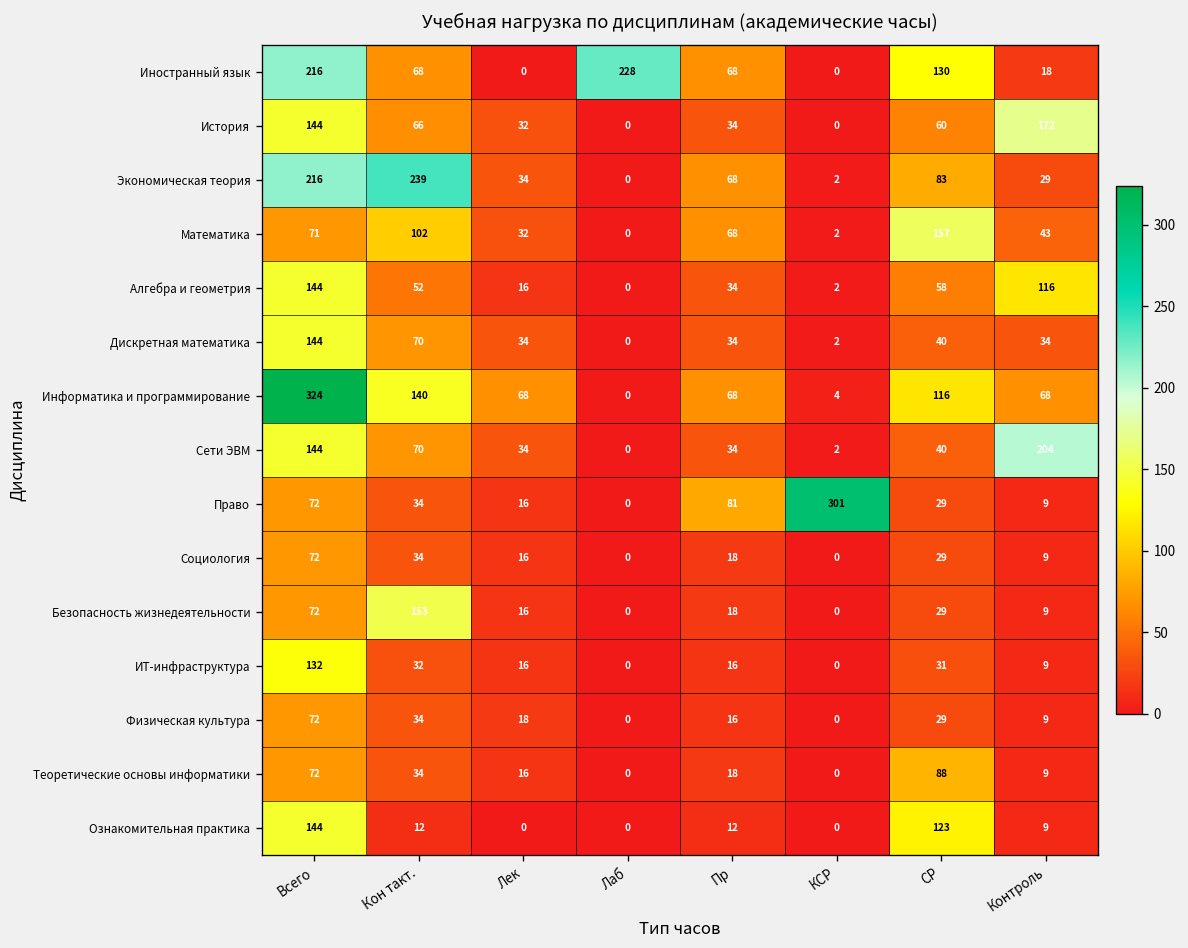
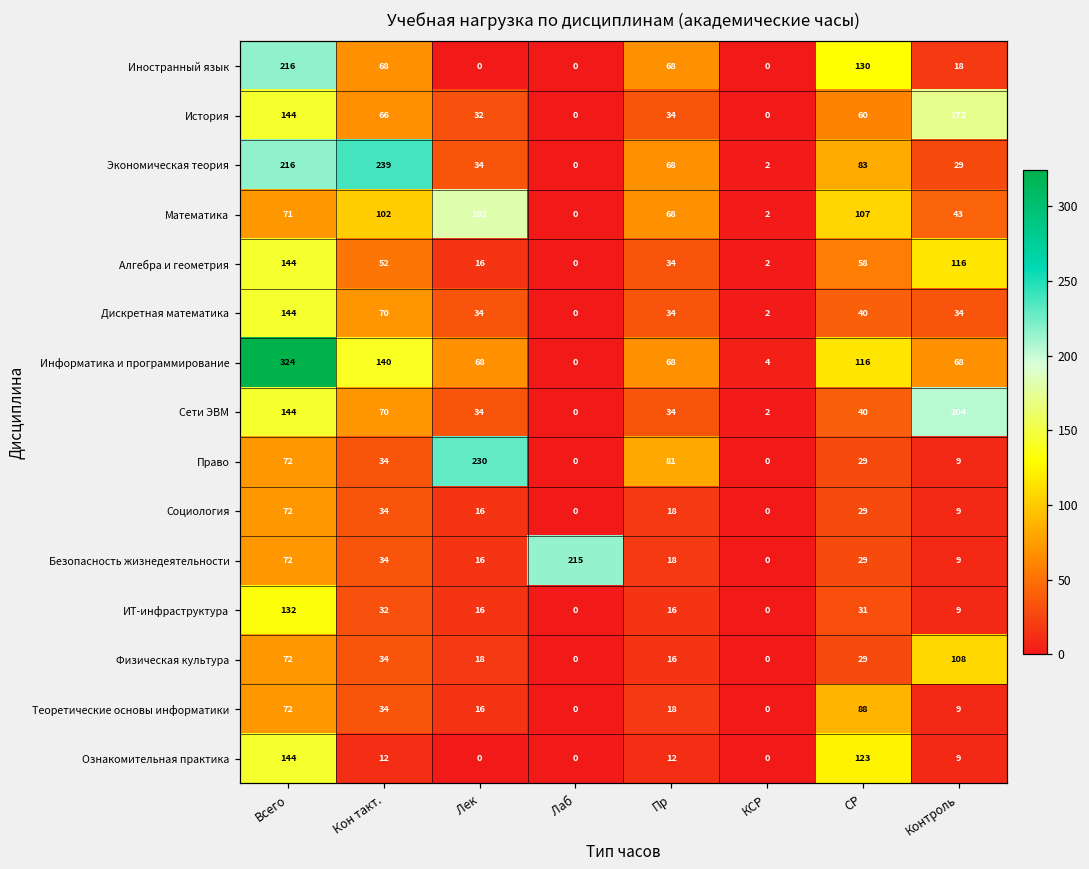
Иностранный язык, Лаб: 228 -> 0
Математика, Лек: 32 -> 182
Математика, СР: 157 -> 107
Право, Лек: 16 -> 230
Право, КСР: 301 -> 0
Безопасность жизнедеятельности, Кон такт.: 153 -> 34
Безопасность жизнедеятельности, Лаб: 0 -> 215
Физическая культура, Контроль: 9 -> 108
